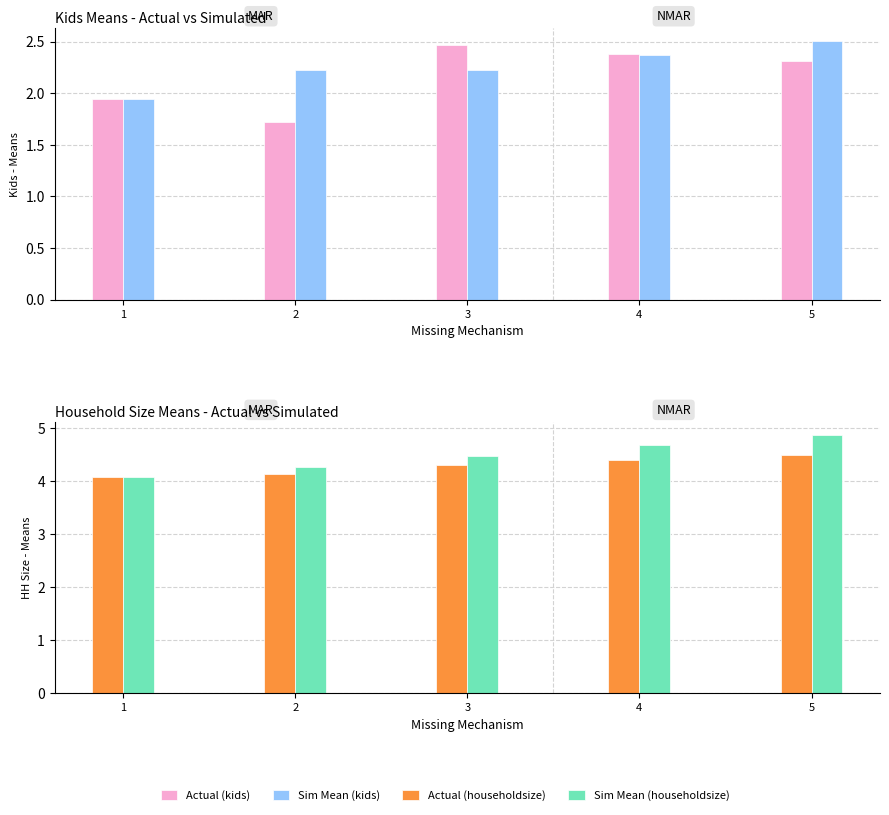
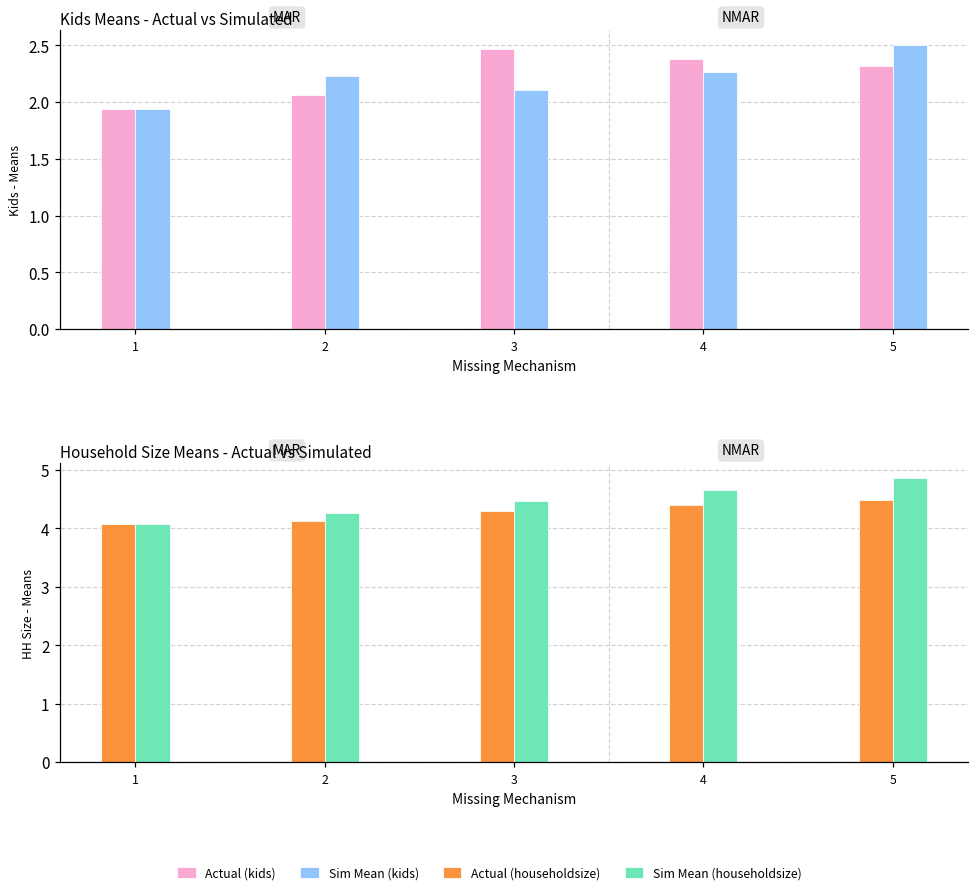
Kids Means - Actual vs Simulated, Actual (kids), 2: 1.72 -> 2.06
Kids Means - Actual vs Simulated, Sim Mean (kids), 3: 2.22 -> 2.10
Kids Means - Actual vs Simulated, Sim Mean (kids), 4: 2.37 -> 2.26
